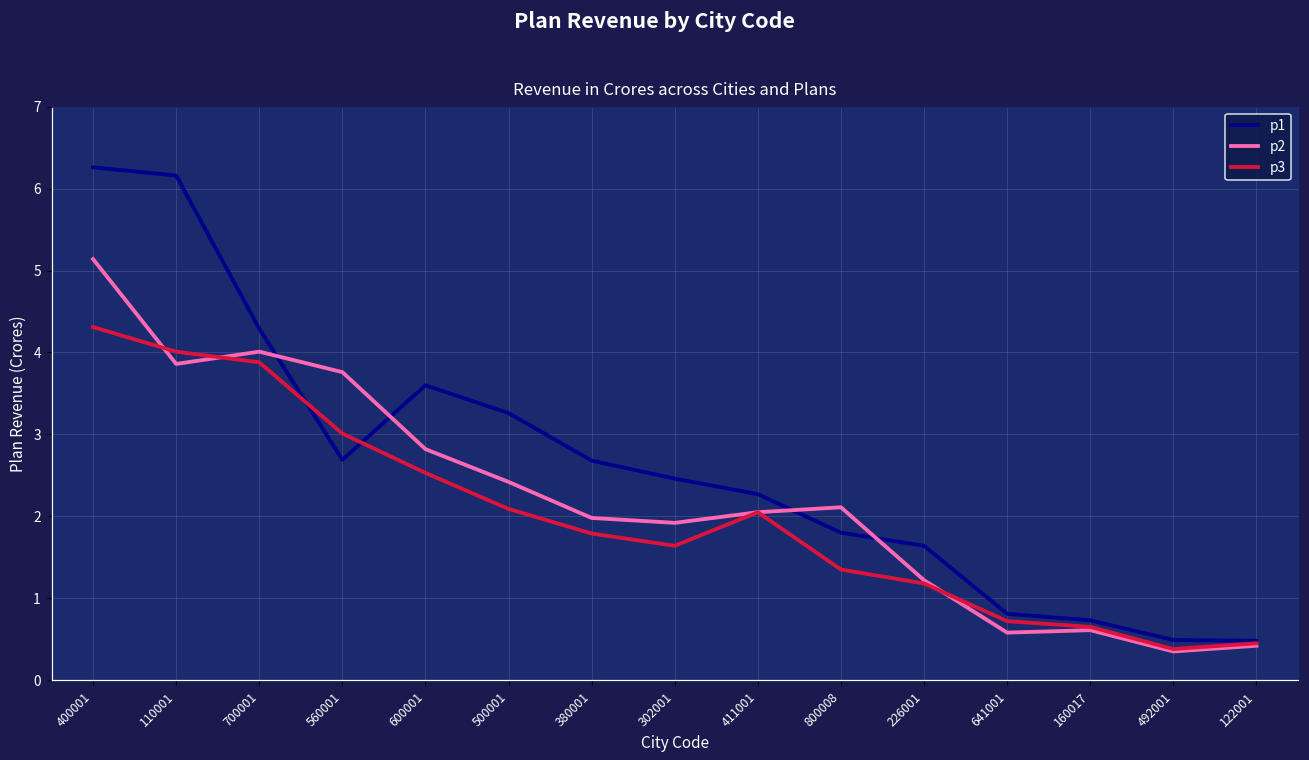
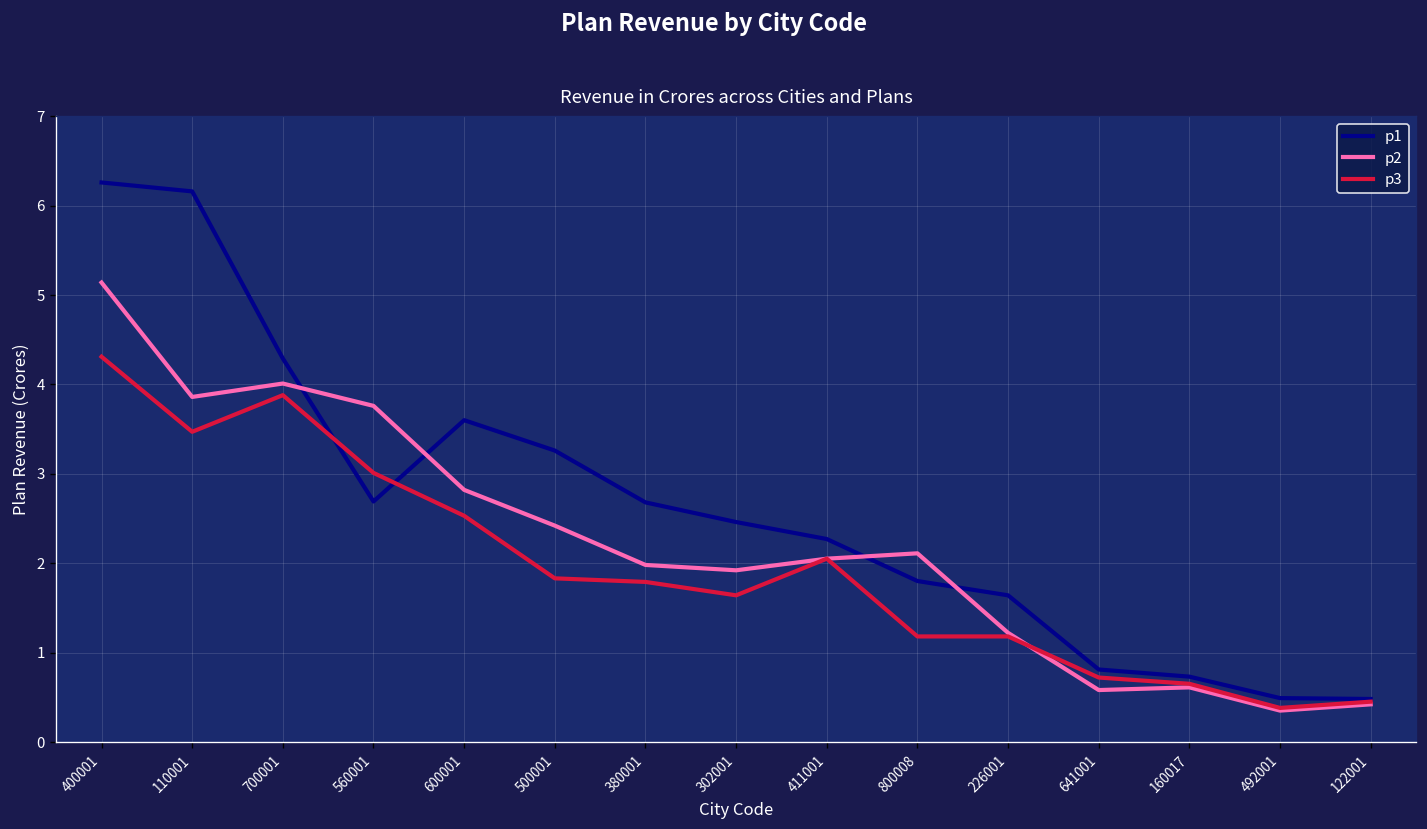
p3, 110001: 4.0 -> 3.5
p3, 500001: 2.1 -> 1.8
p3, 800008: 1.4 -> 1.2
